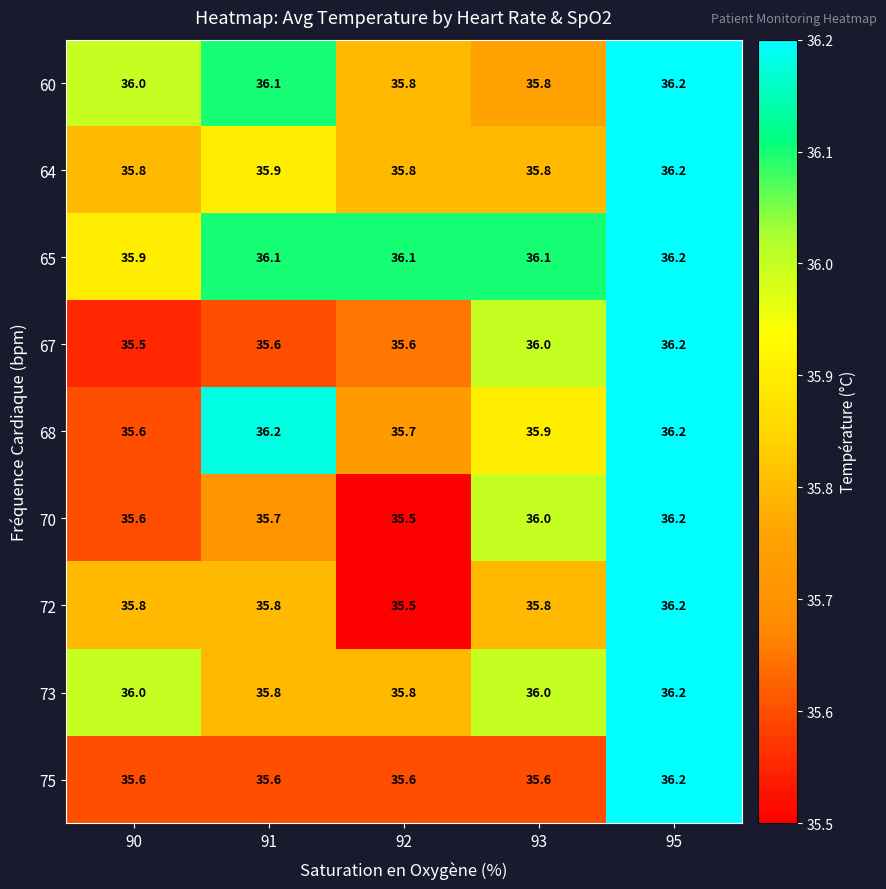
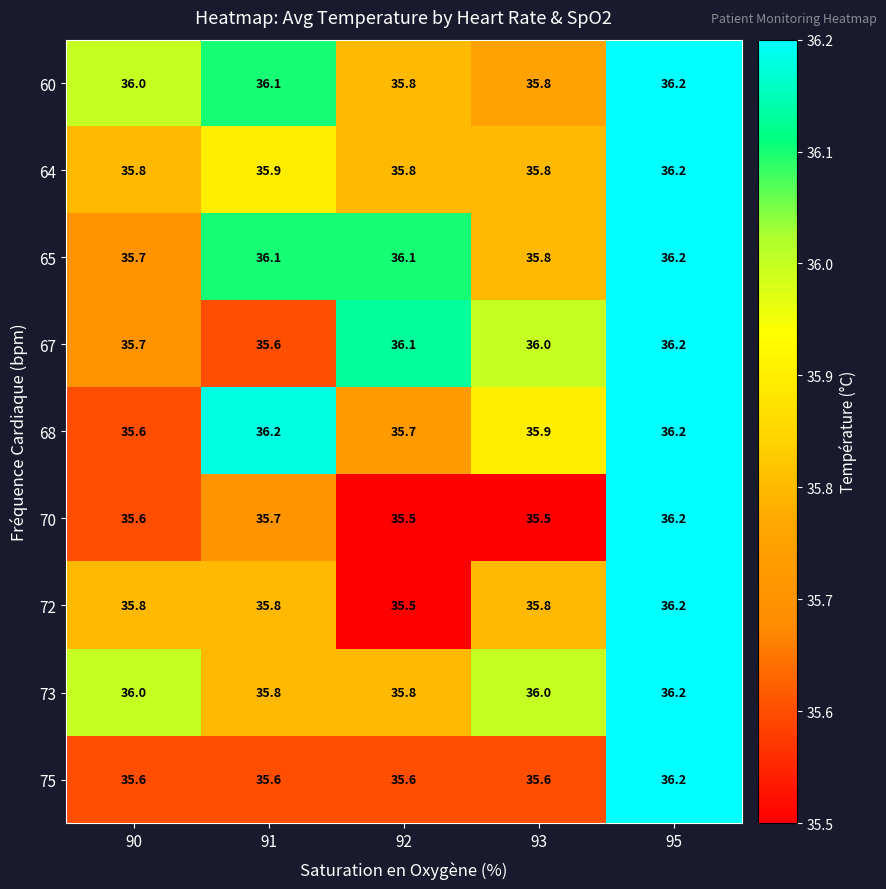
65, 90: 35.9 -> 35.7
65, 93: 36.1 -> 35.8
67, 90: 35.5 -> 35.7
67, 92: 35.6 -> 36.1
70, 93: 36.0 -> 35.5
